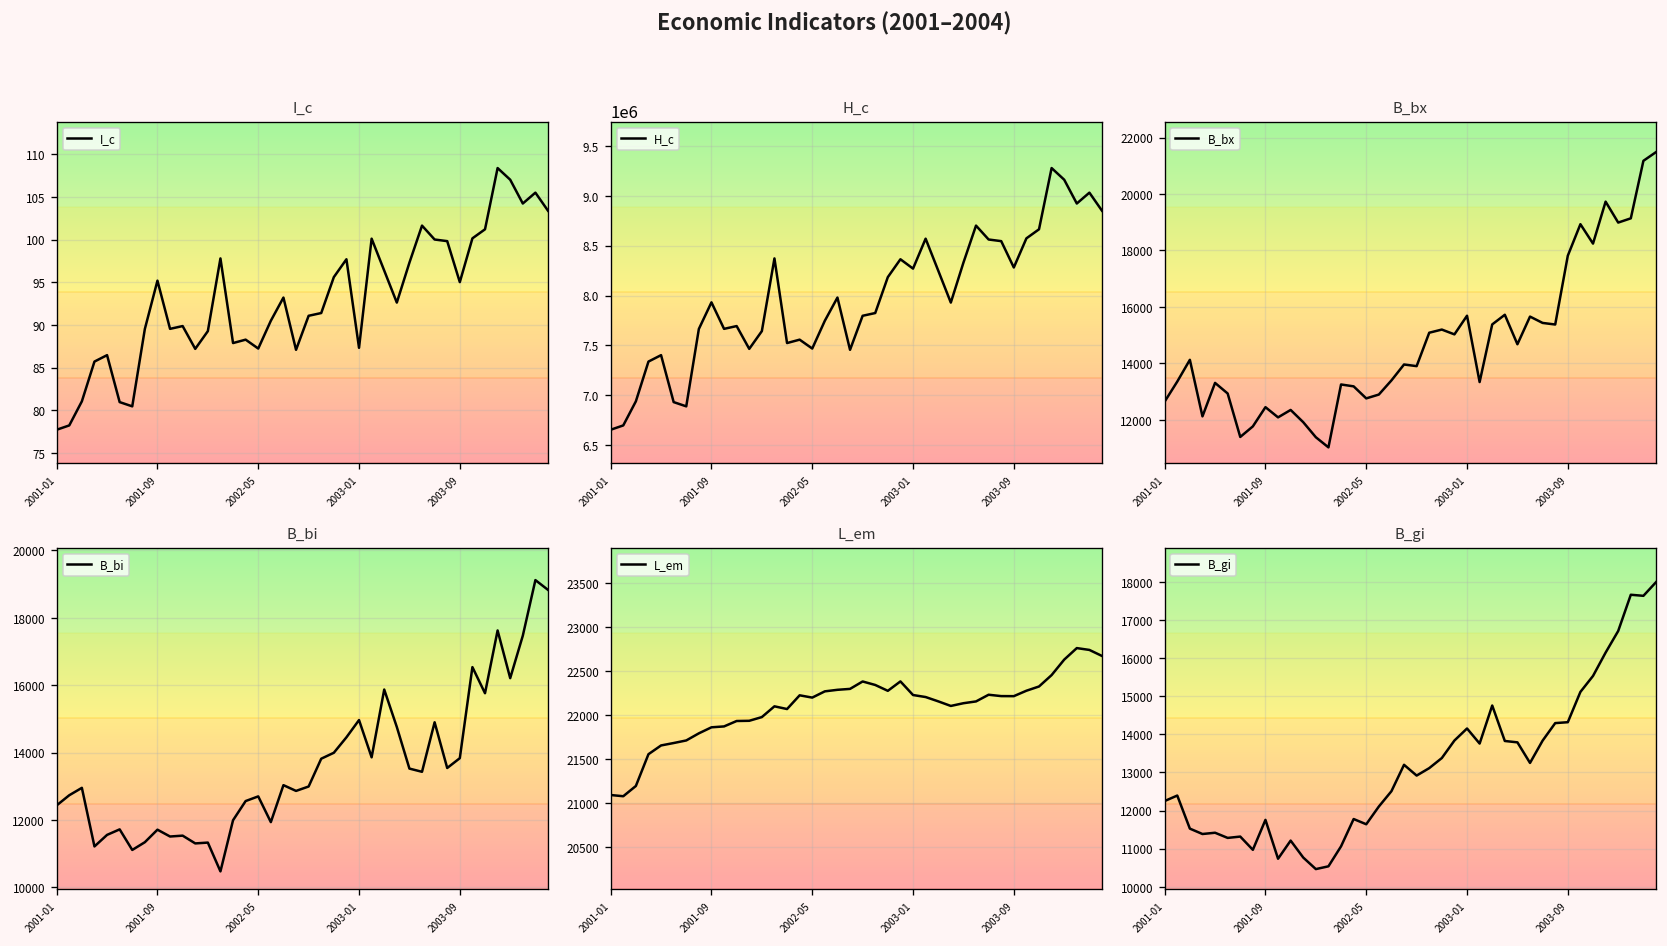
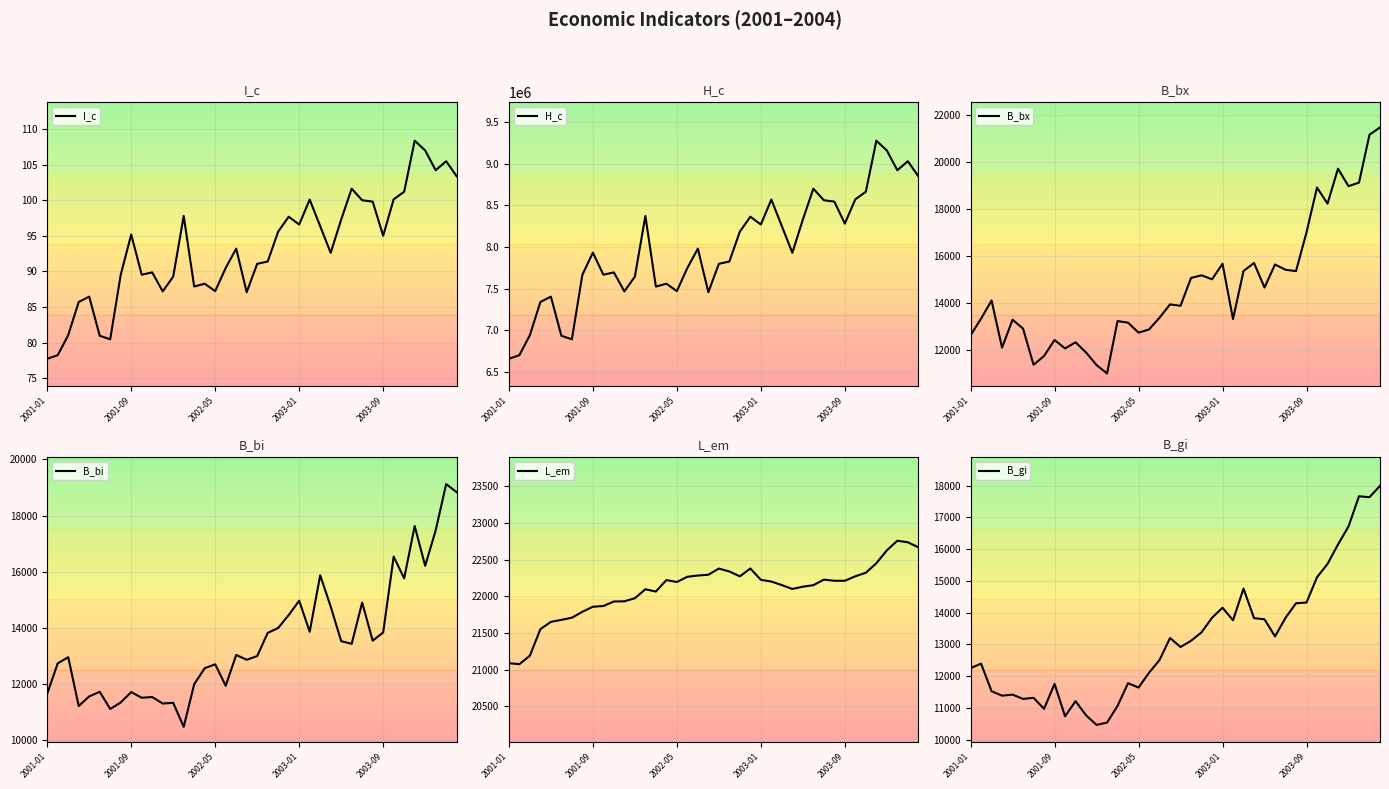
I_c, 2003-01: 87 -> 97
B_bx, 2003-09: 17800 -> 17000
B_bi, 2001-01: 12400 -> 11700
